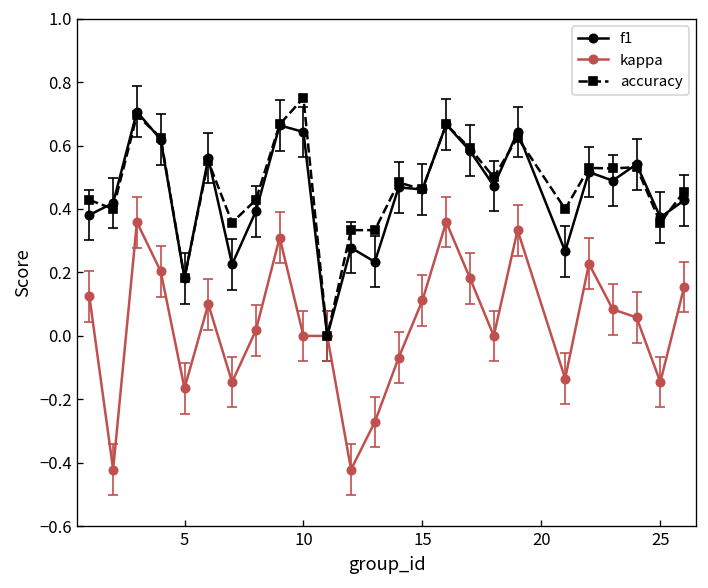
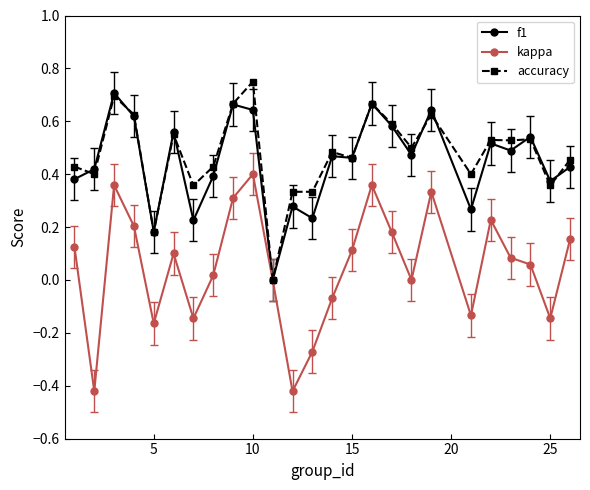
kappa, 10: 0.0 -> 0.4
